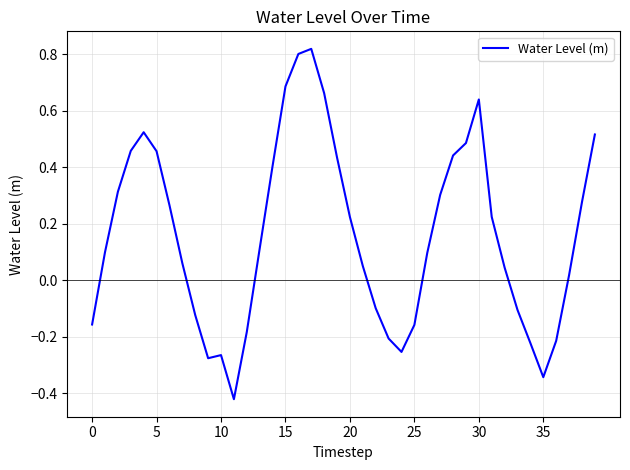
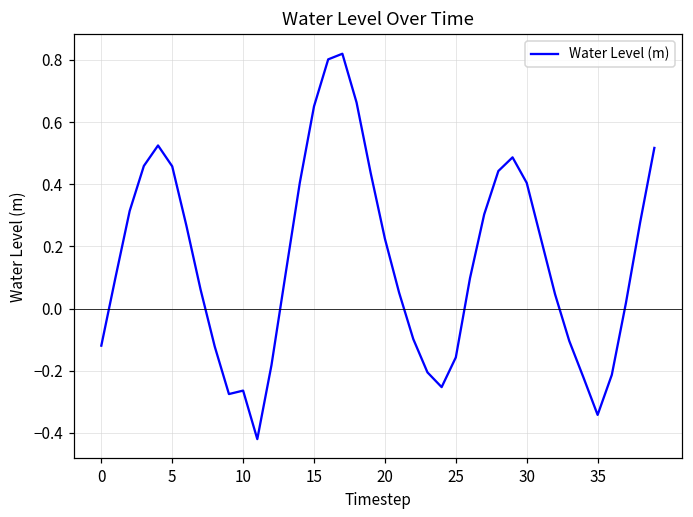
0: -0.16 -> -0.12
15: 0.69 -> 0.65
30: 0.64 -> 0.40
